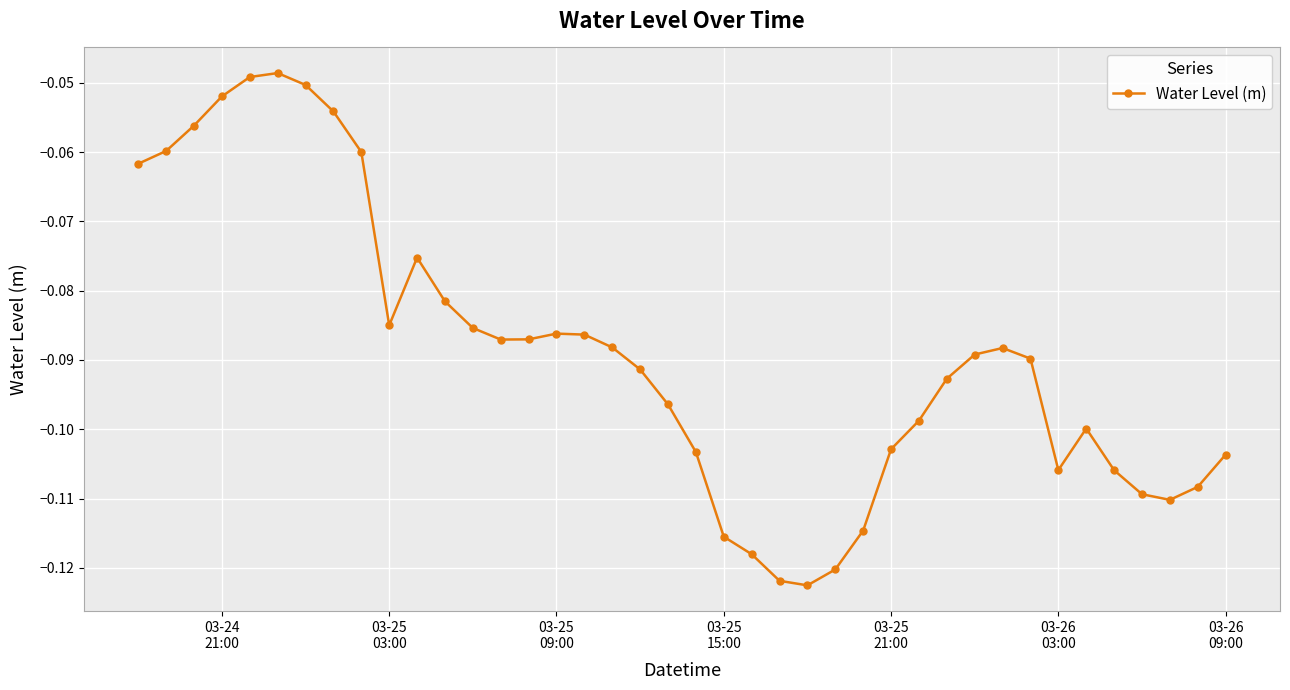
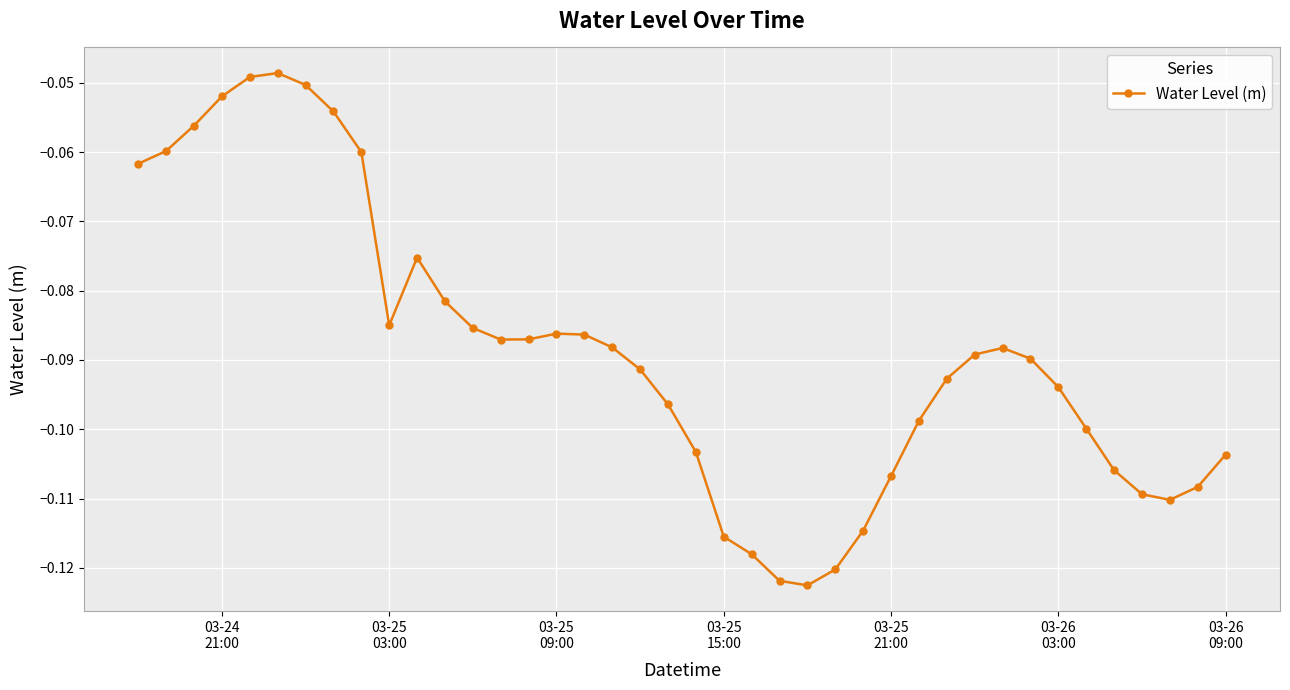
03-25 21:00: -0.103 -> -0.107
03-26 03:00: -0.106 -> -0.094
